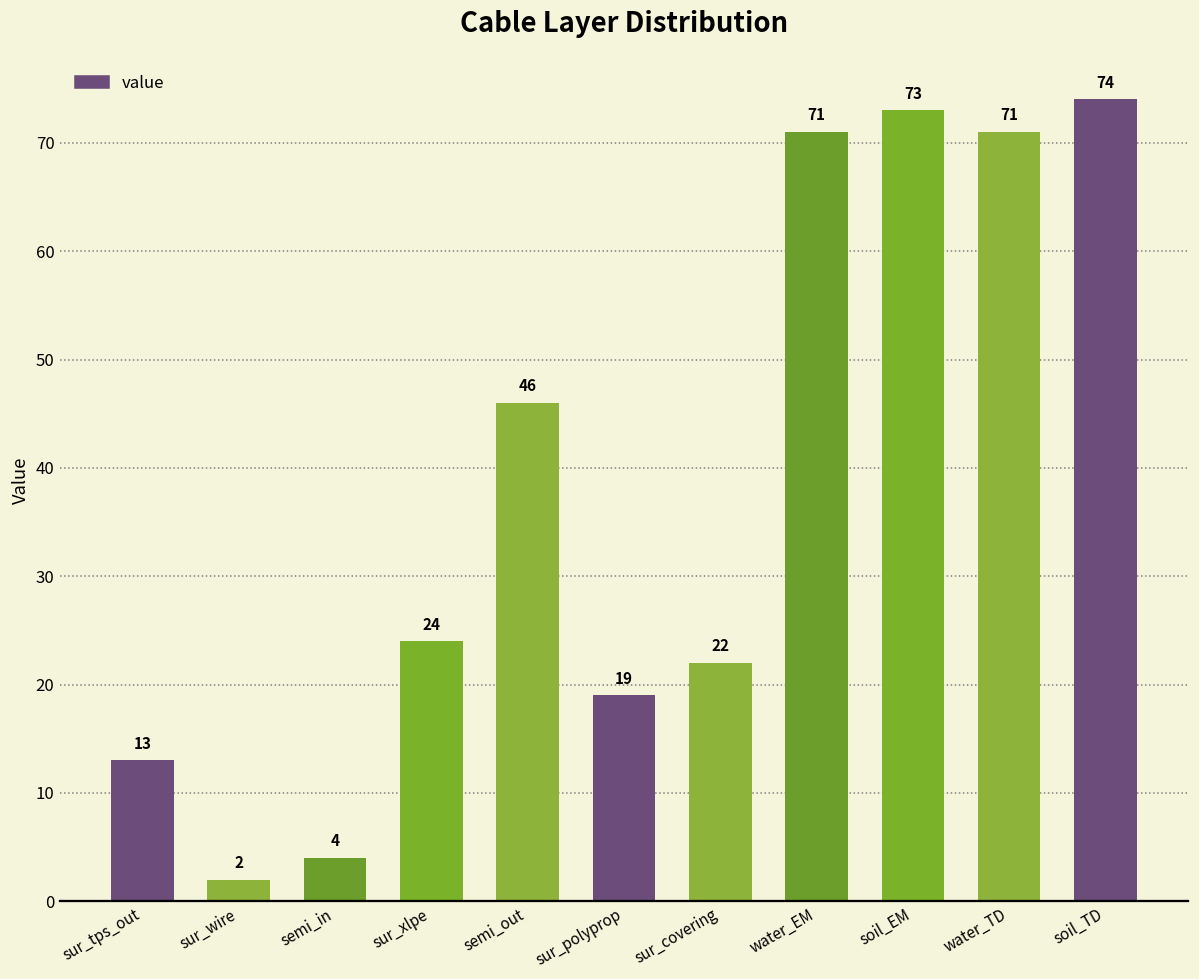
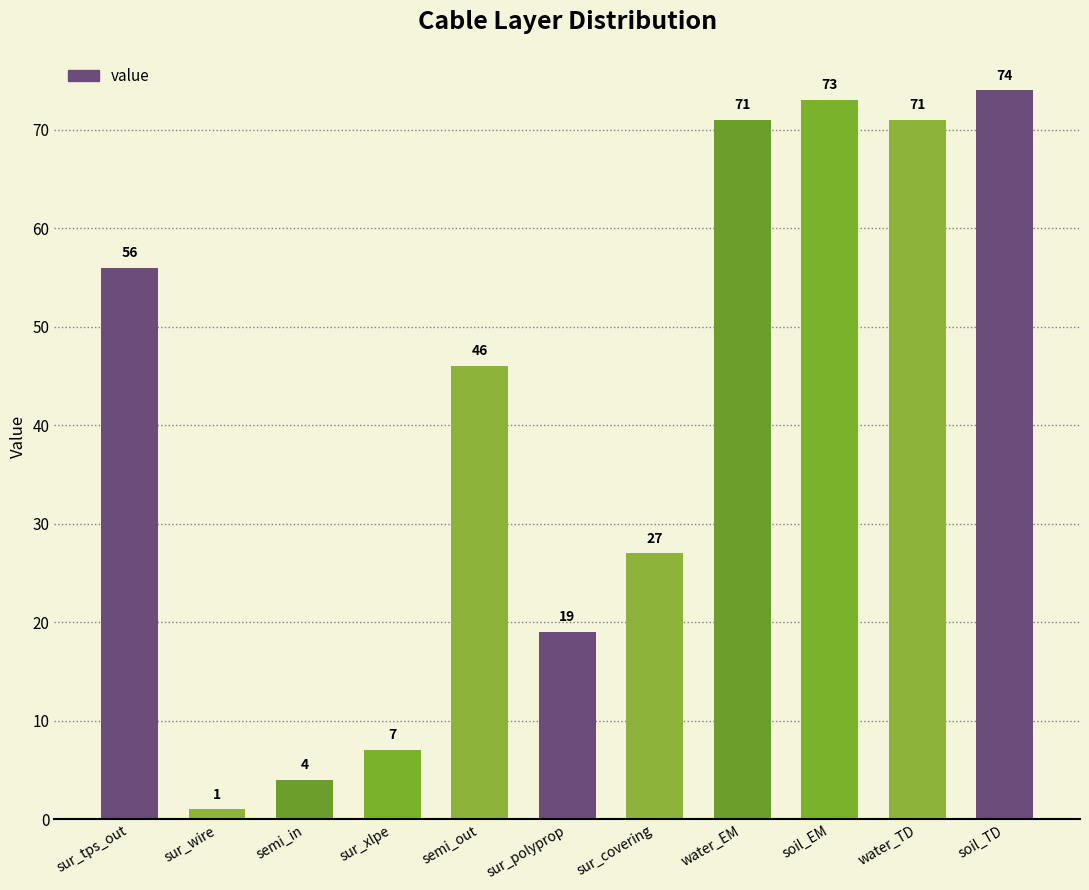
sur_tps_out: 13 -> 56
sur_wire: 2 -> 1
sur_xlpe: 24 -> 7
sur_covering: 22 -> 27
